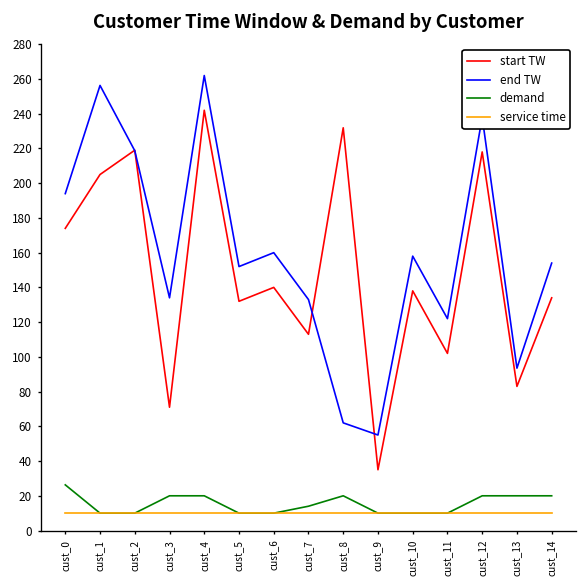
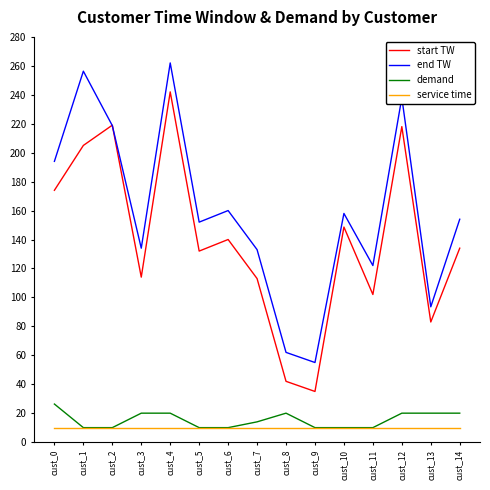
start TW, cust_3: 71 -> 114
start TW, cust_8: 232 -> 42
start TW, cust_10: 138 -> 149
